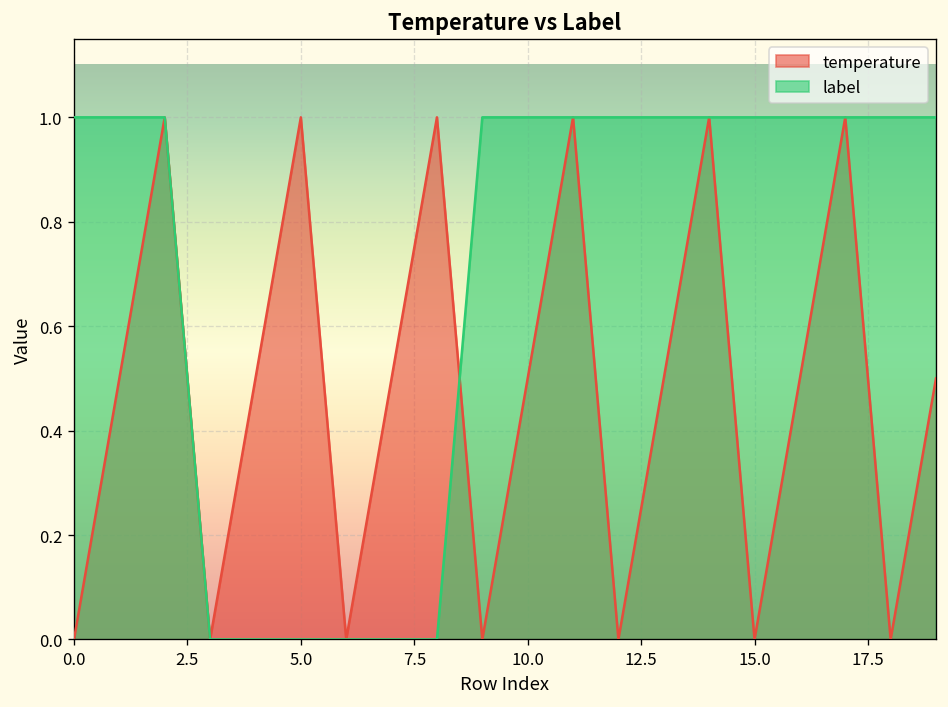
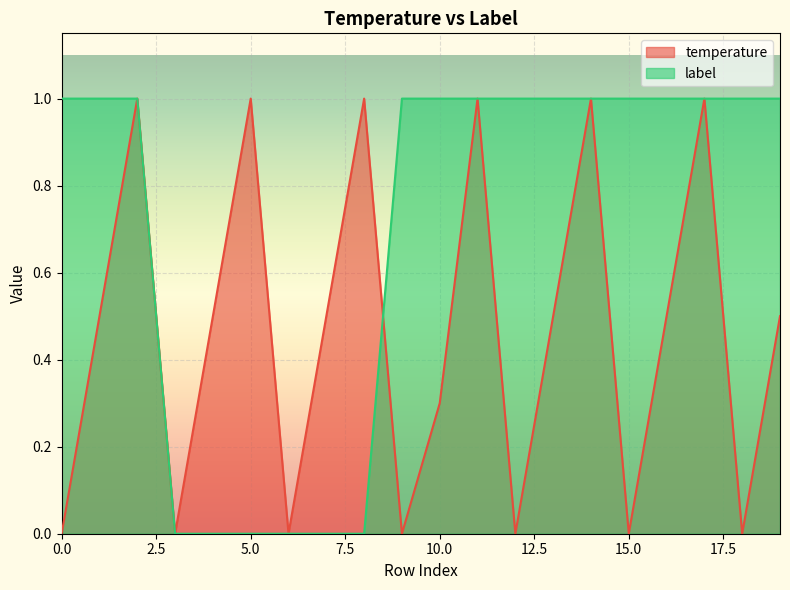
temperature, 10.0: 0.5 -> 0.3
